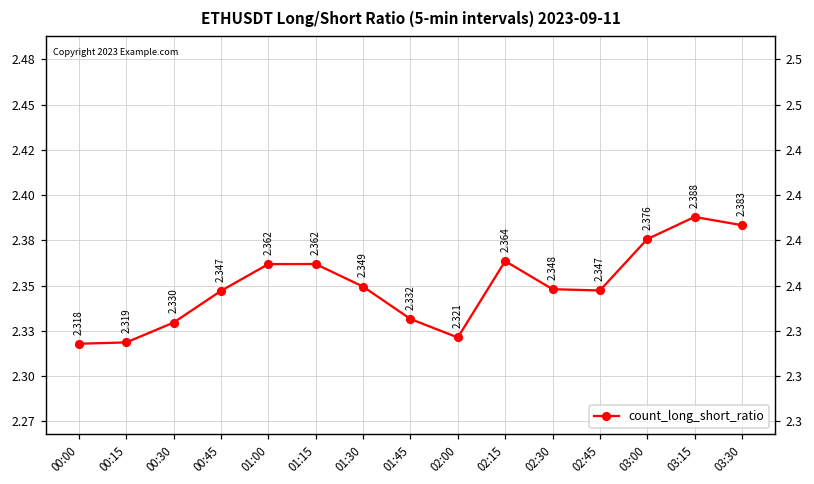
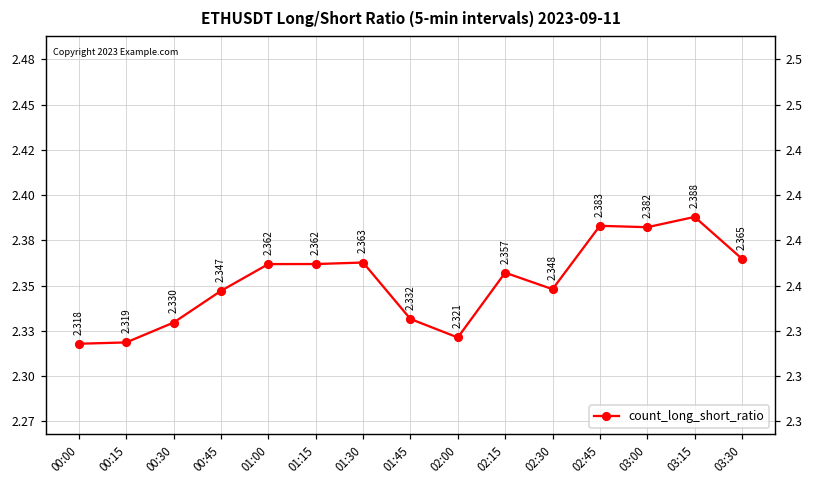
01:30: 2.349 -> 2.363
02:15: 2.364 -> 2.357
02:45: 2.347 -> 2.383
03:00: 2.376 -> 2.382
03:30: 2.383 -> 2.365
